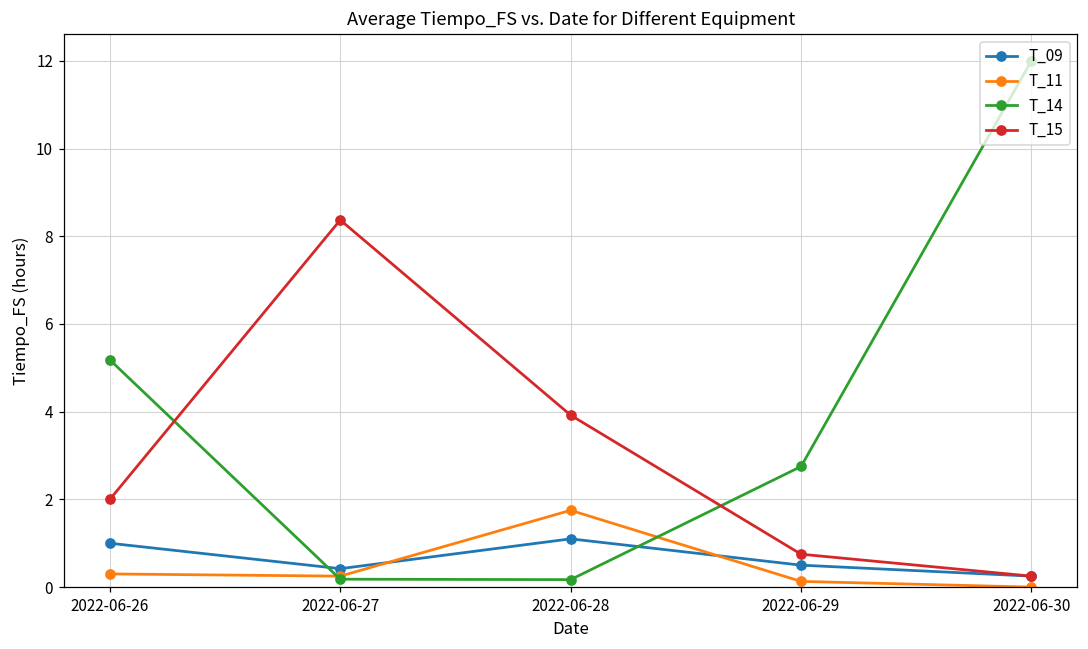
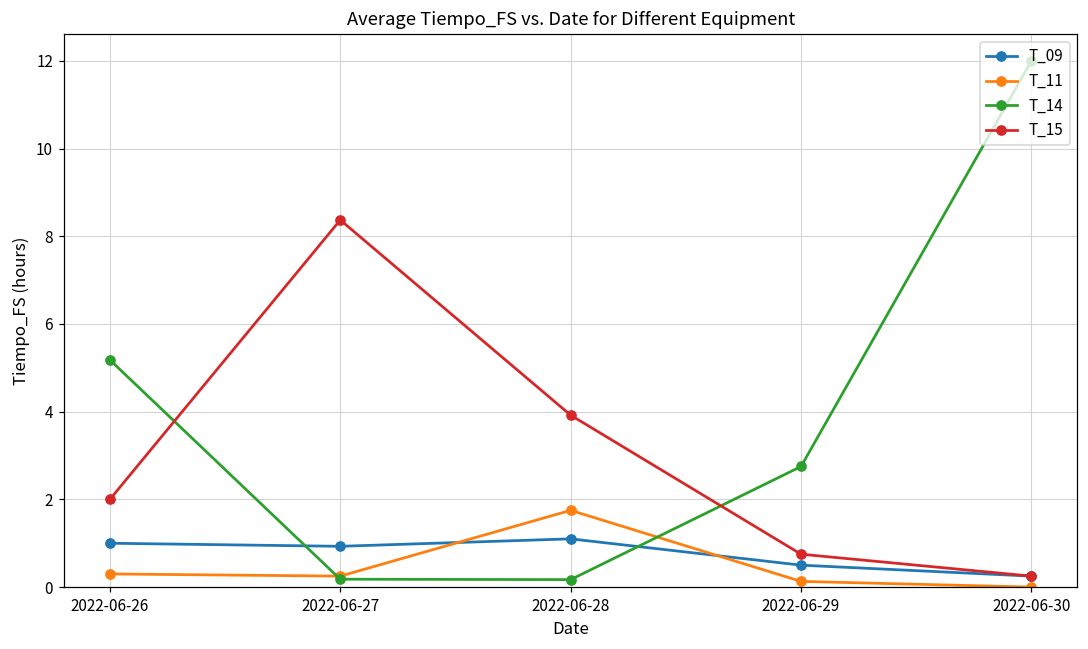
T_09, 2022-06-27: 0.4 -> 0.9
